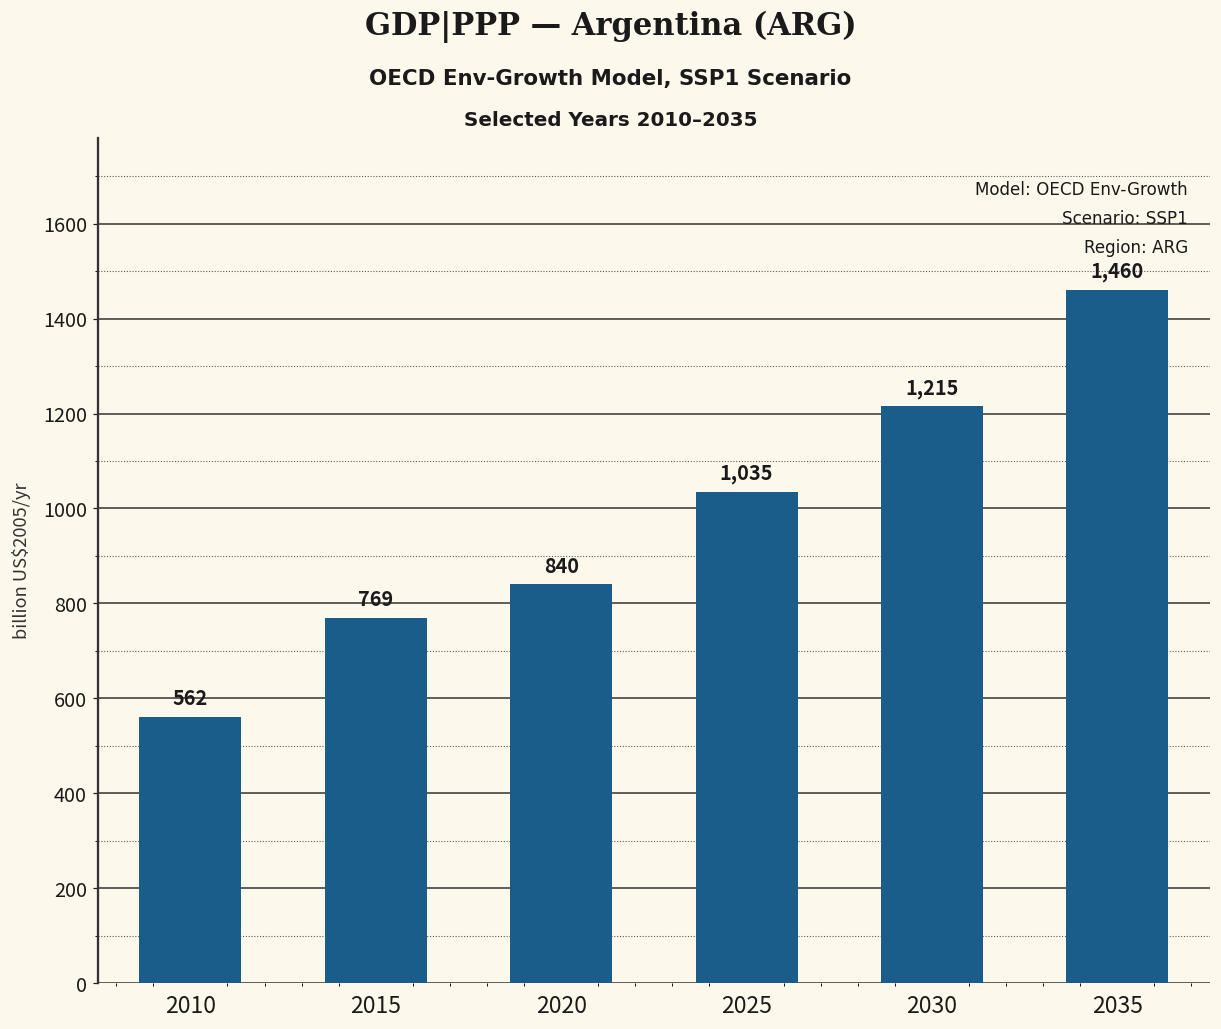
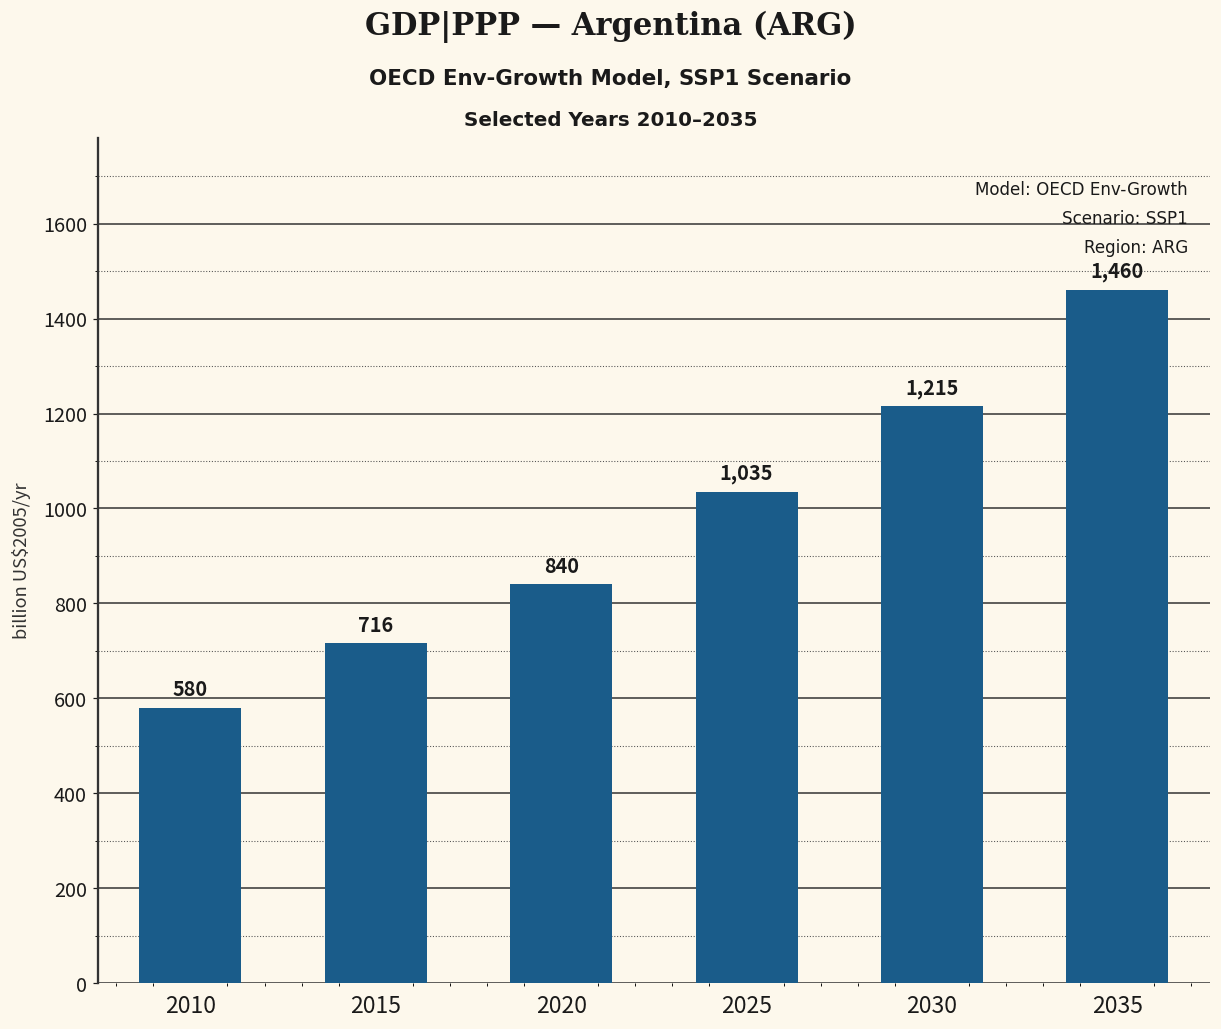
2010: 562 -> 580
2015: 769 -> 716
